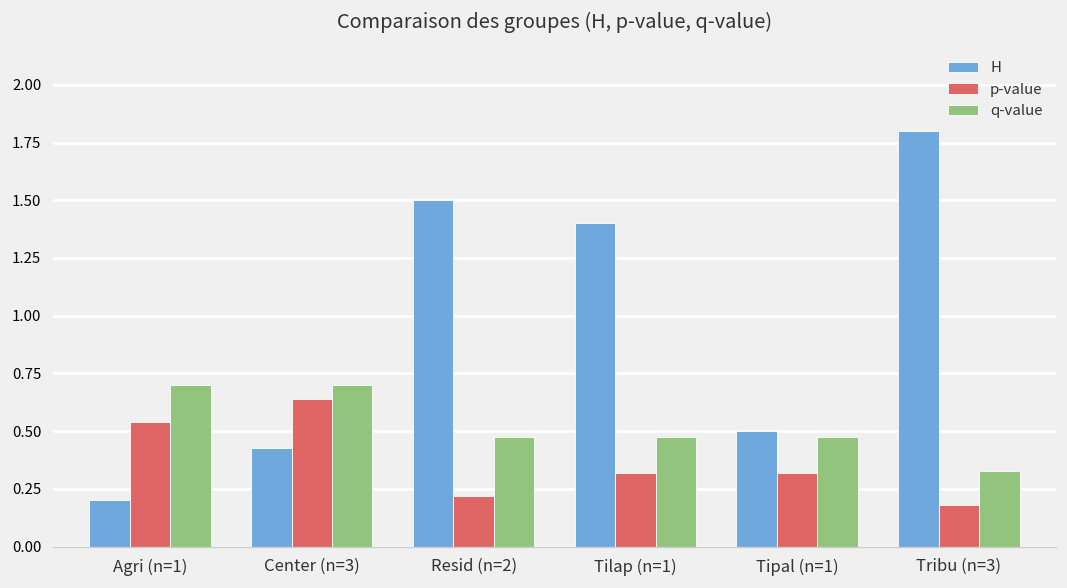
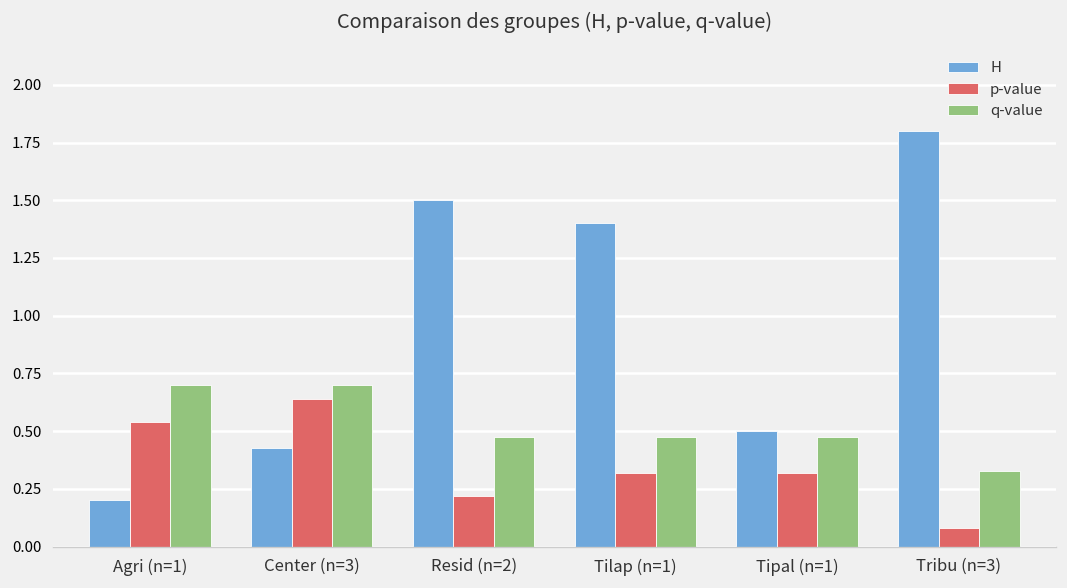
p-value, Tribu (n=3): 0.18 -> 0.08
